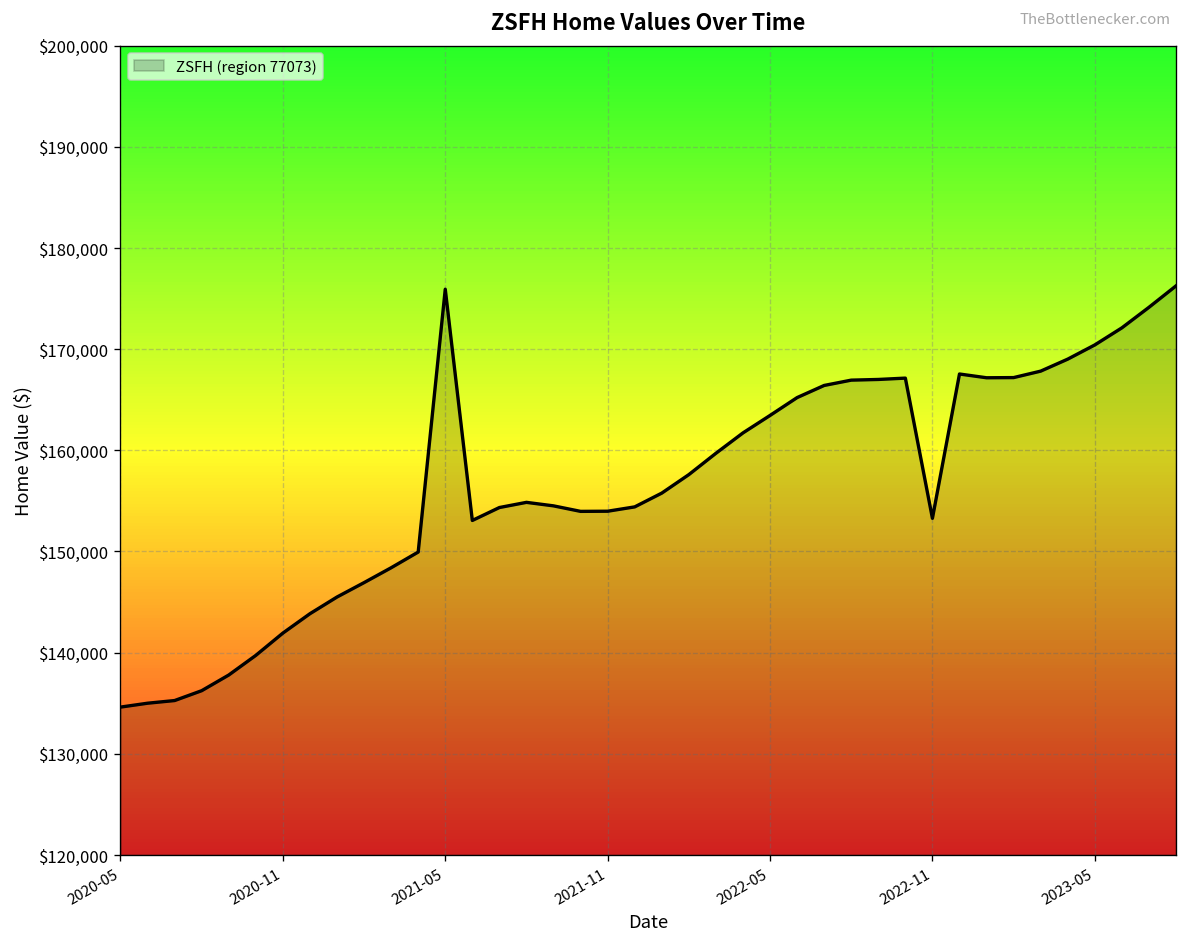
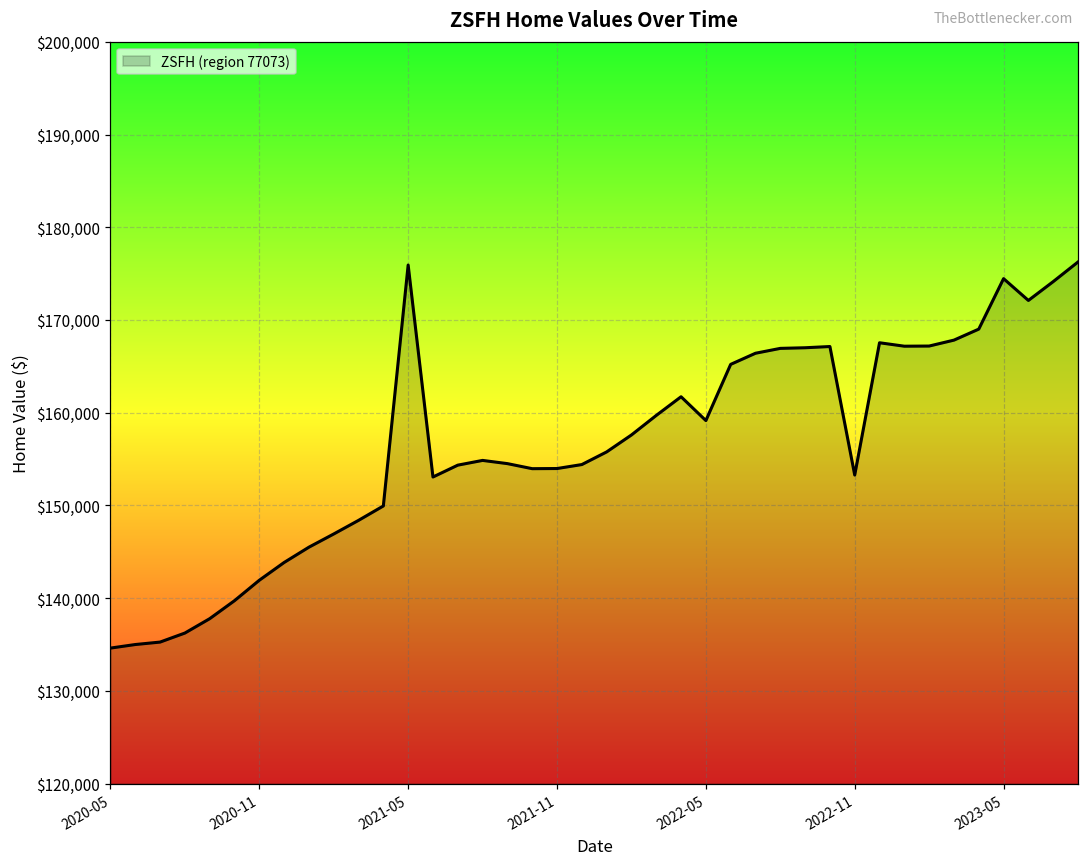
2022-05: $163,000 -> $159,000
2023-05: $170,000 -> $174,000
